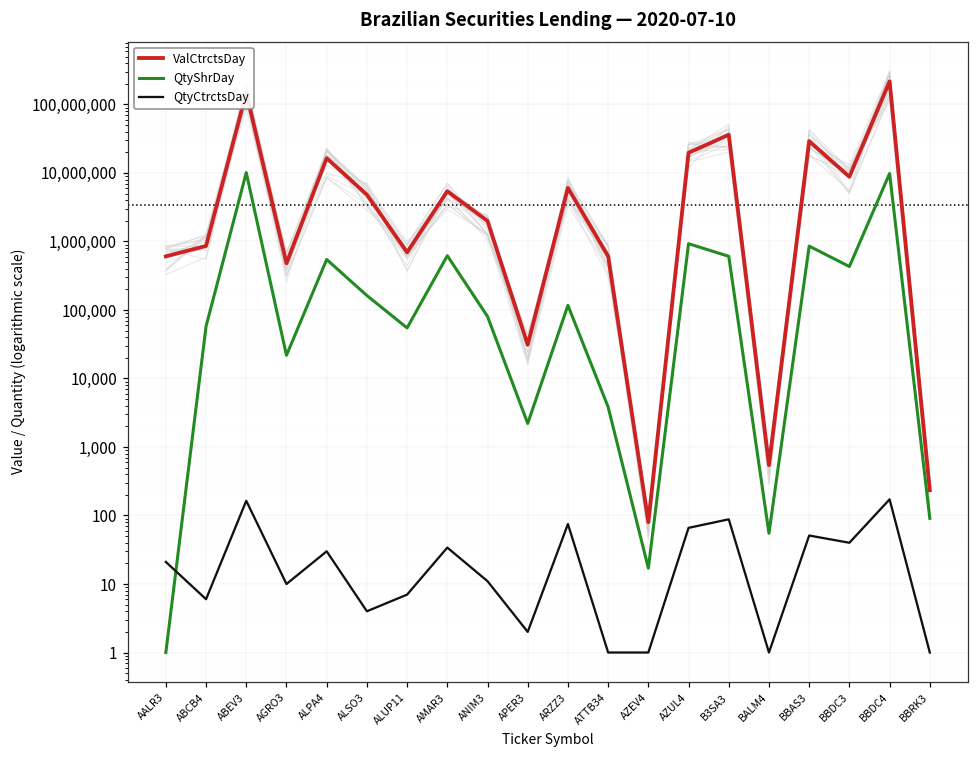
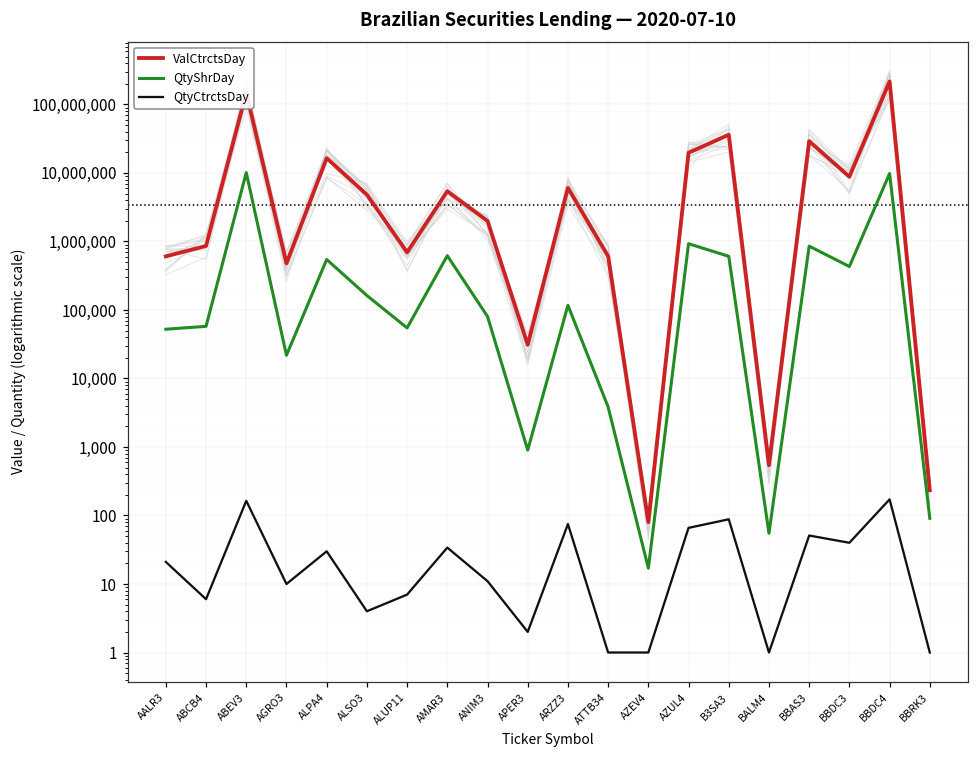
QtyShrDay, AALR3: 1 -> 50,000
QtyShrDay, APER3: 2,200 -> 900
